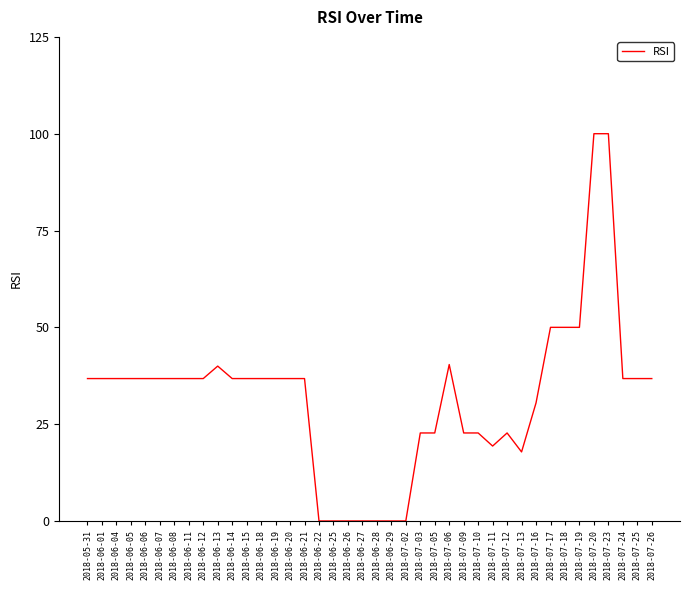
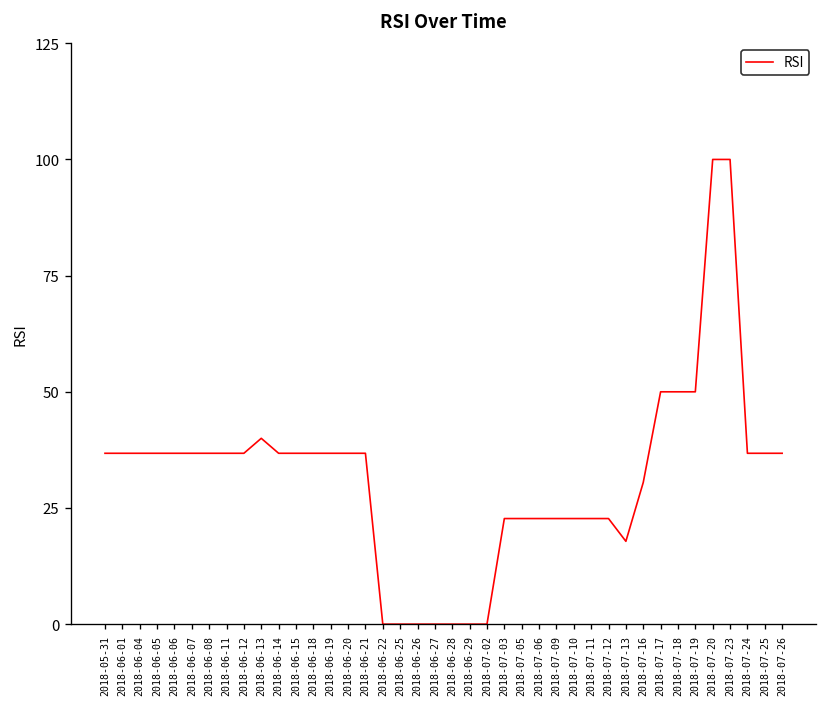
2018-07-06: 40 -> 23
2018-07-11: 19 -> 23
